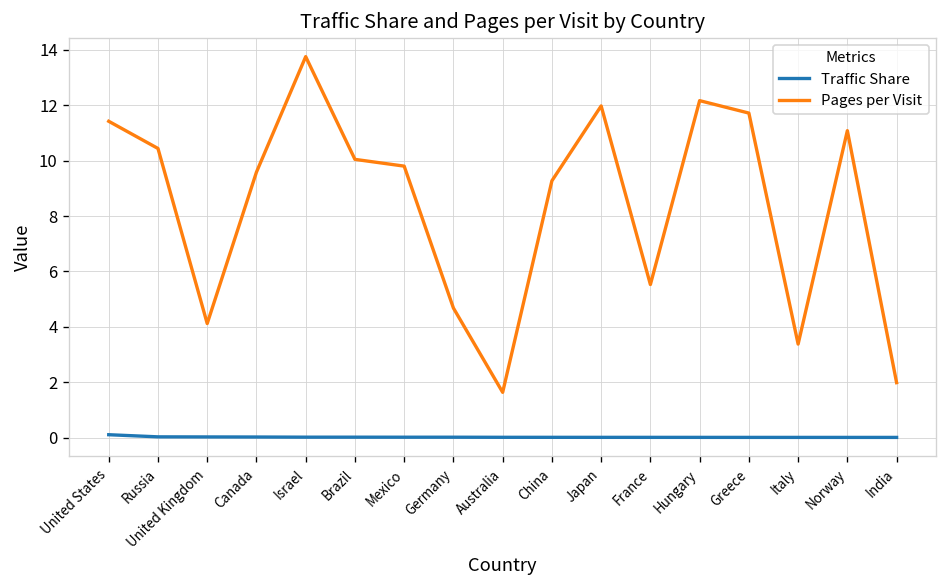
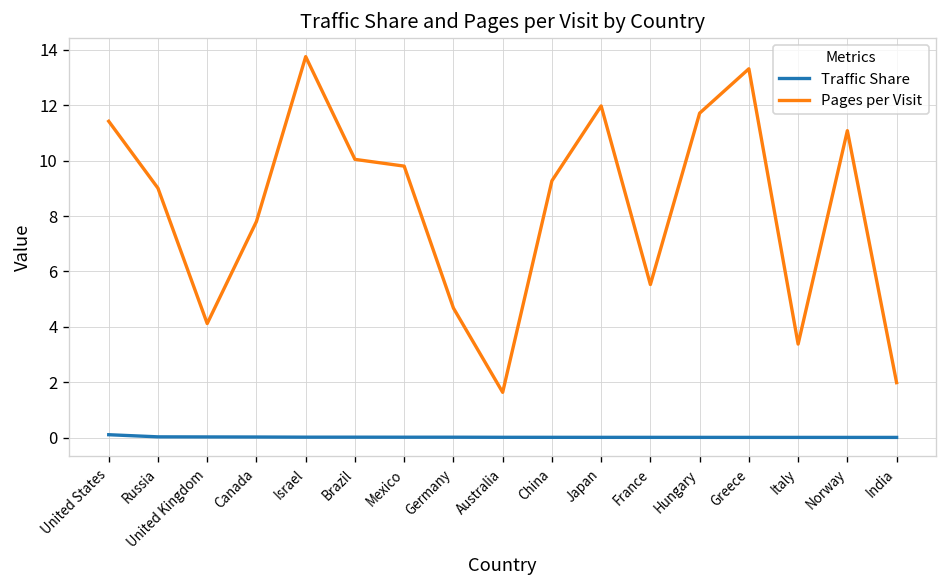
Pages per Visit, Russia: 10.4 -> 9.0
Pages per Visit, Canada: 9.6 -> 7.8
Pages per Visit, Hungary: 12.2 -> 11.7
Pages per Visit, Greece: 11.7 -> 13.3
